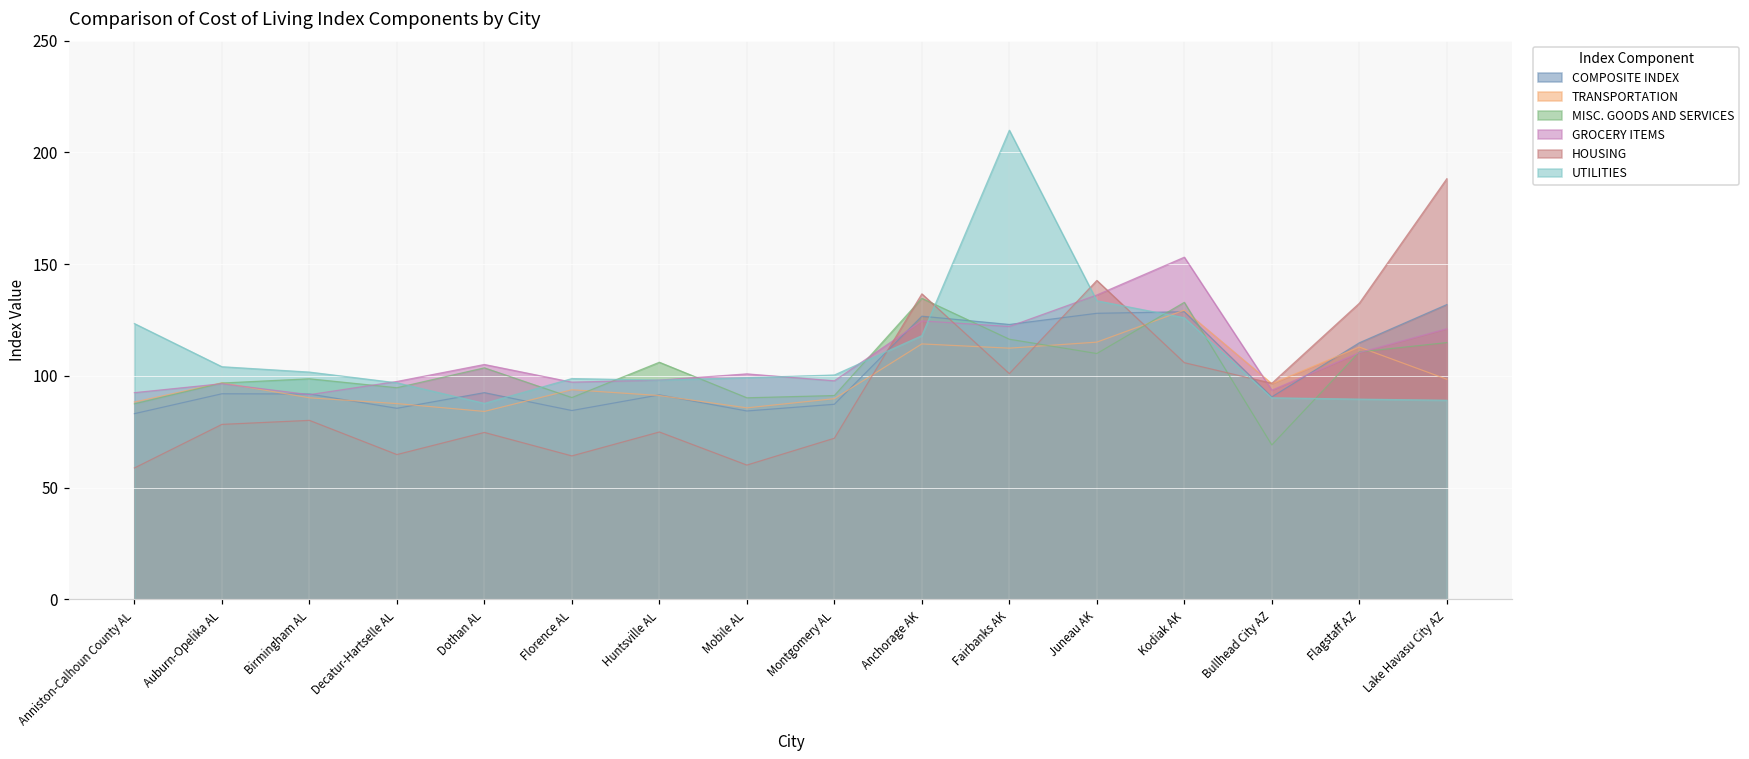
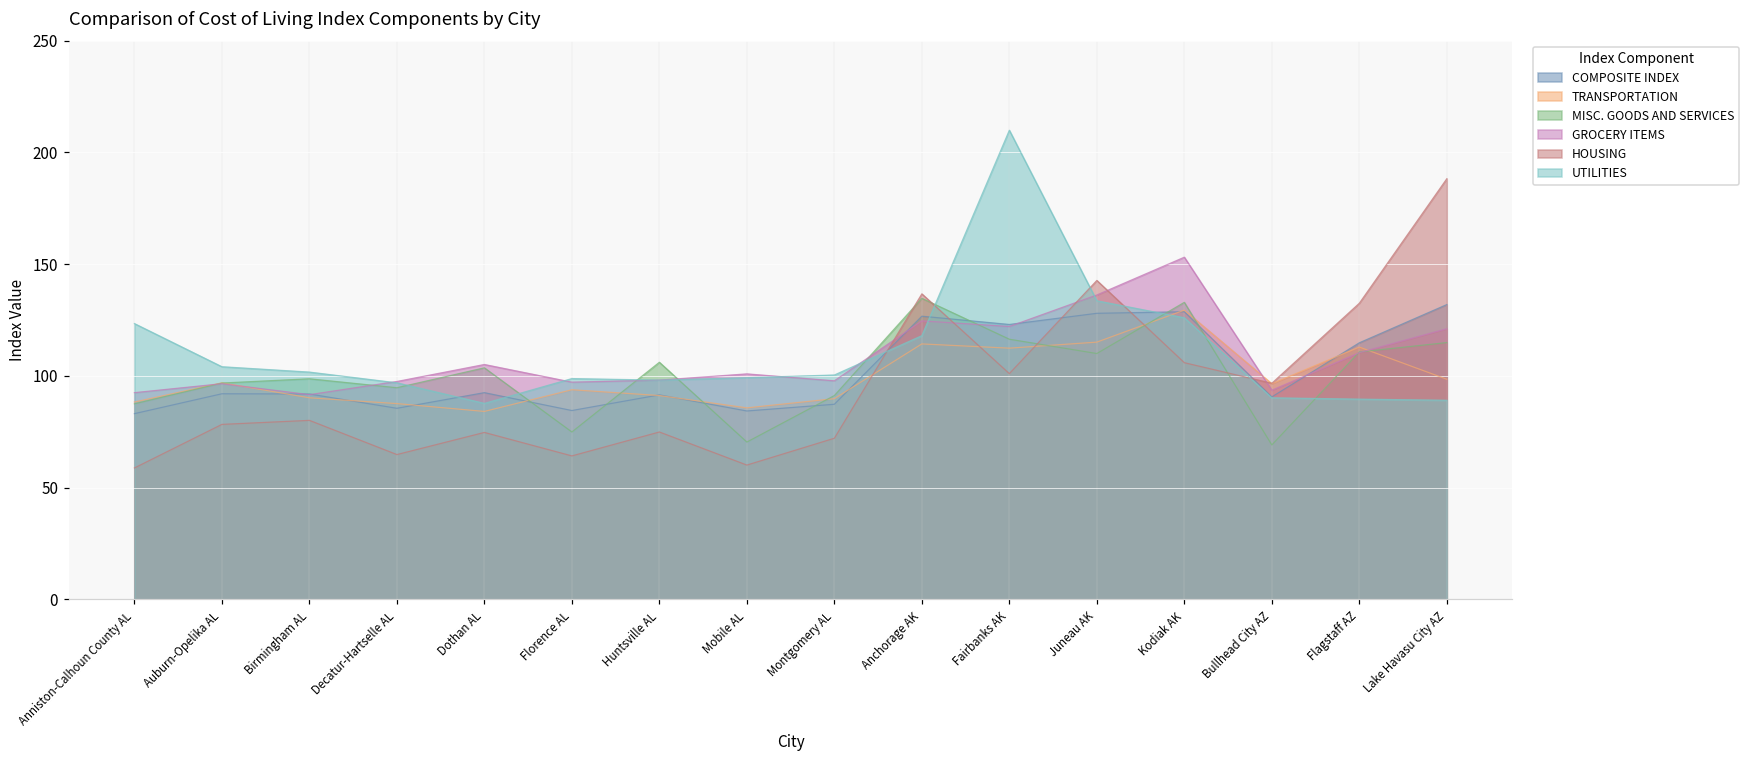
MISC. GOODS AND SERVICES, Florence AL: 90 -> 75
MISC. GOODS AND SERVICES, Mobile AL: 90 -> 70
